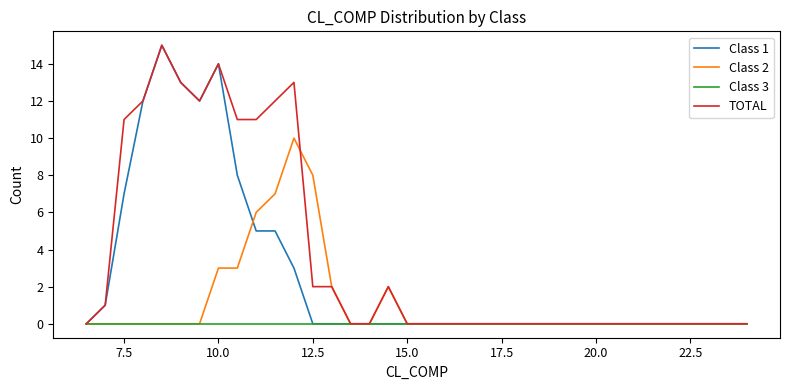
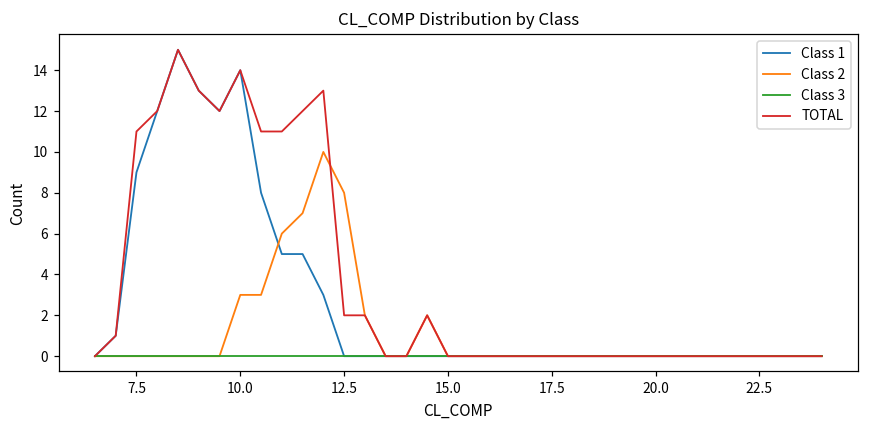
Class 1, 7.5: 7 -> 9
